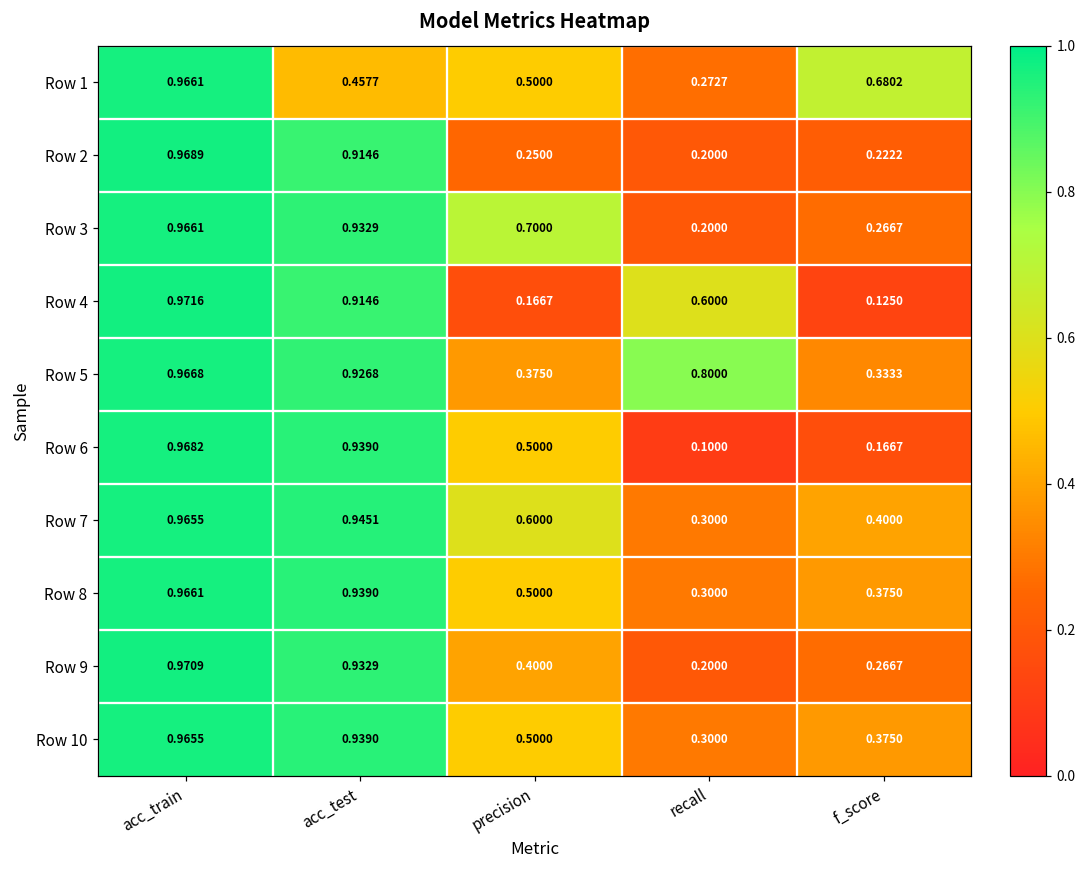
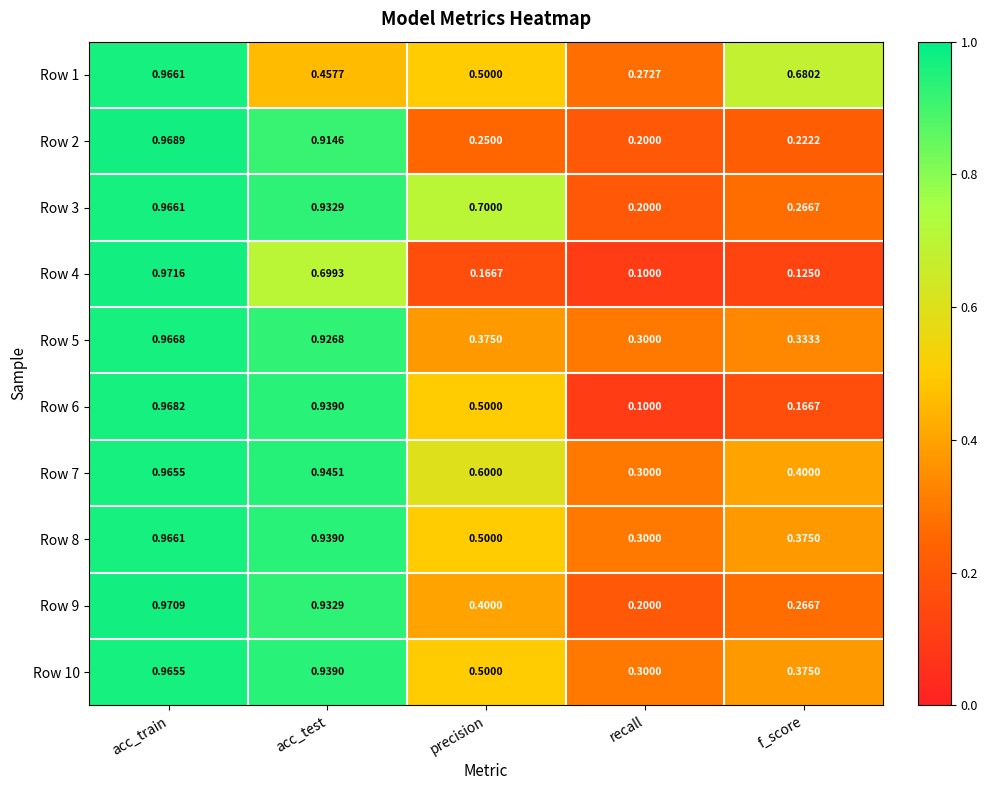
Row 4, acc_test: 0.9146 -> 0.6993
Row 4, recall: 0.6000 -> 0.1000
Row 5, recall: 0.8000 -> 0.3000
